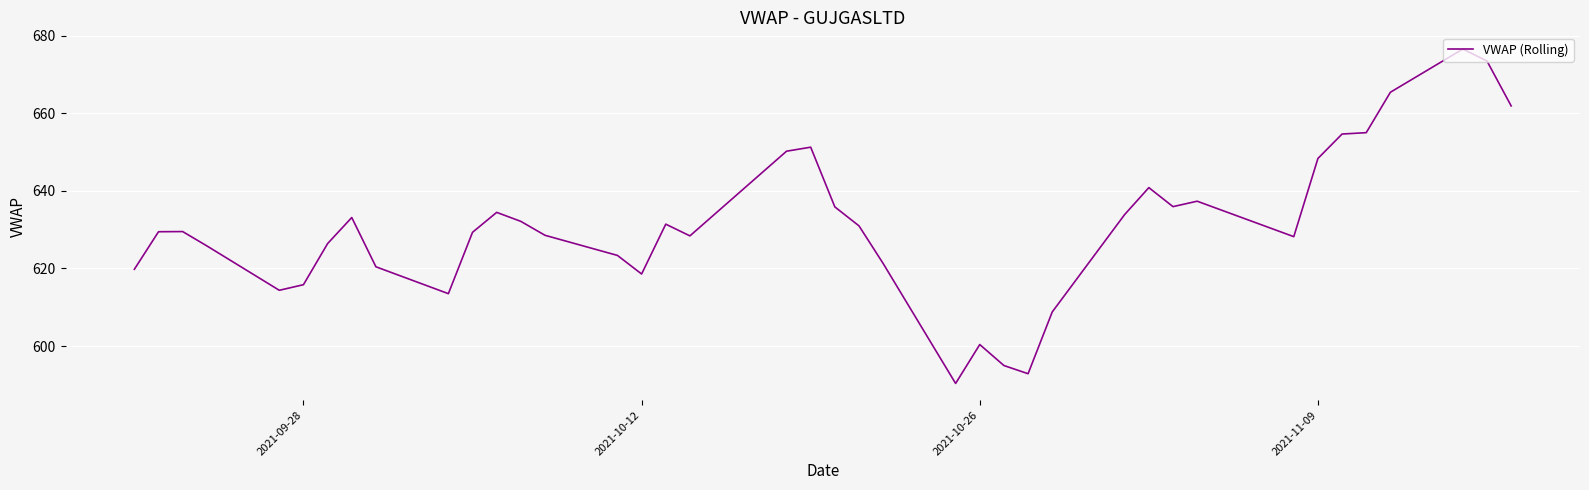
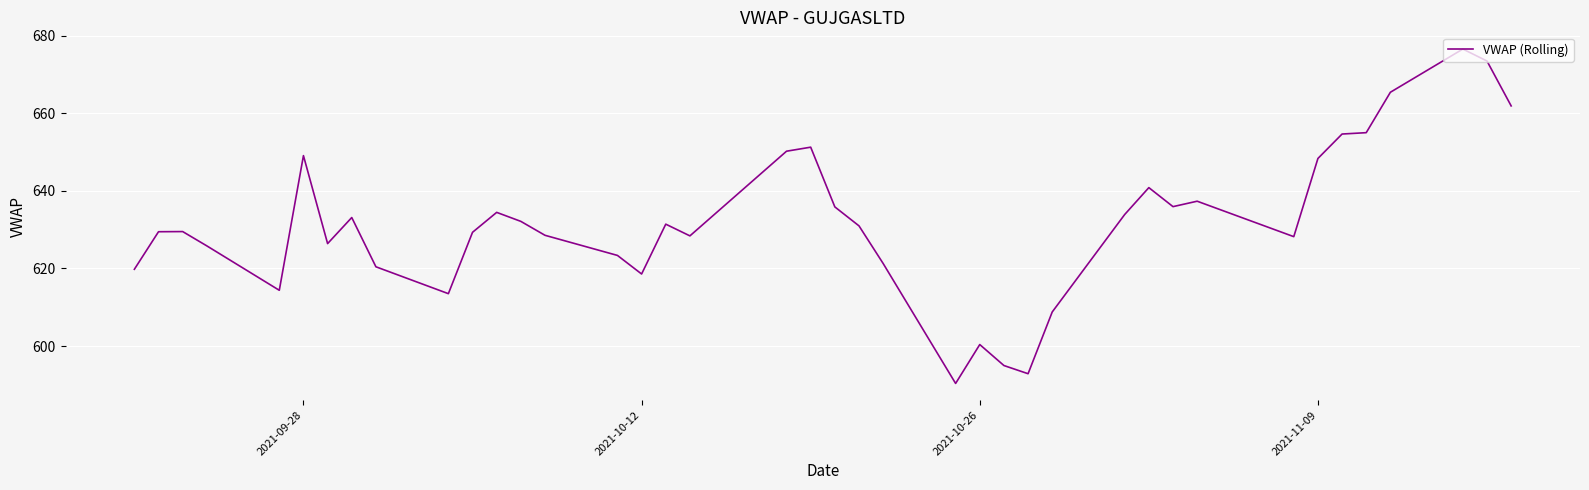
2021-09-28: 616 -> 649
